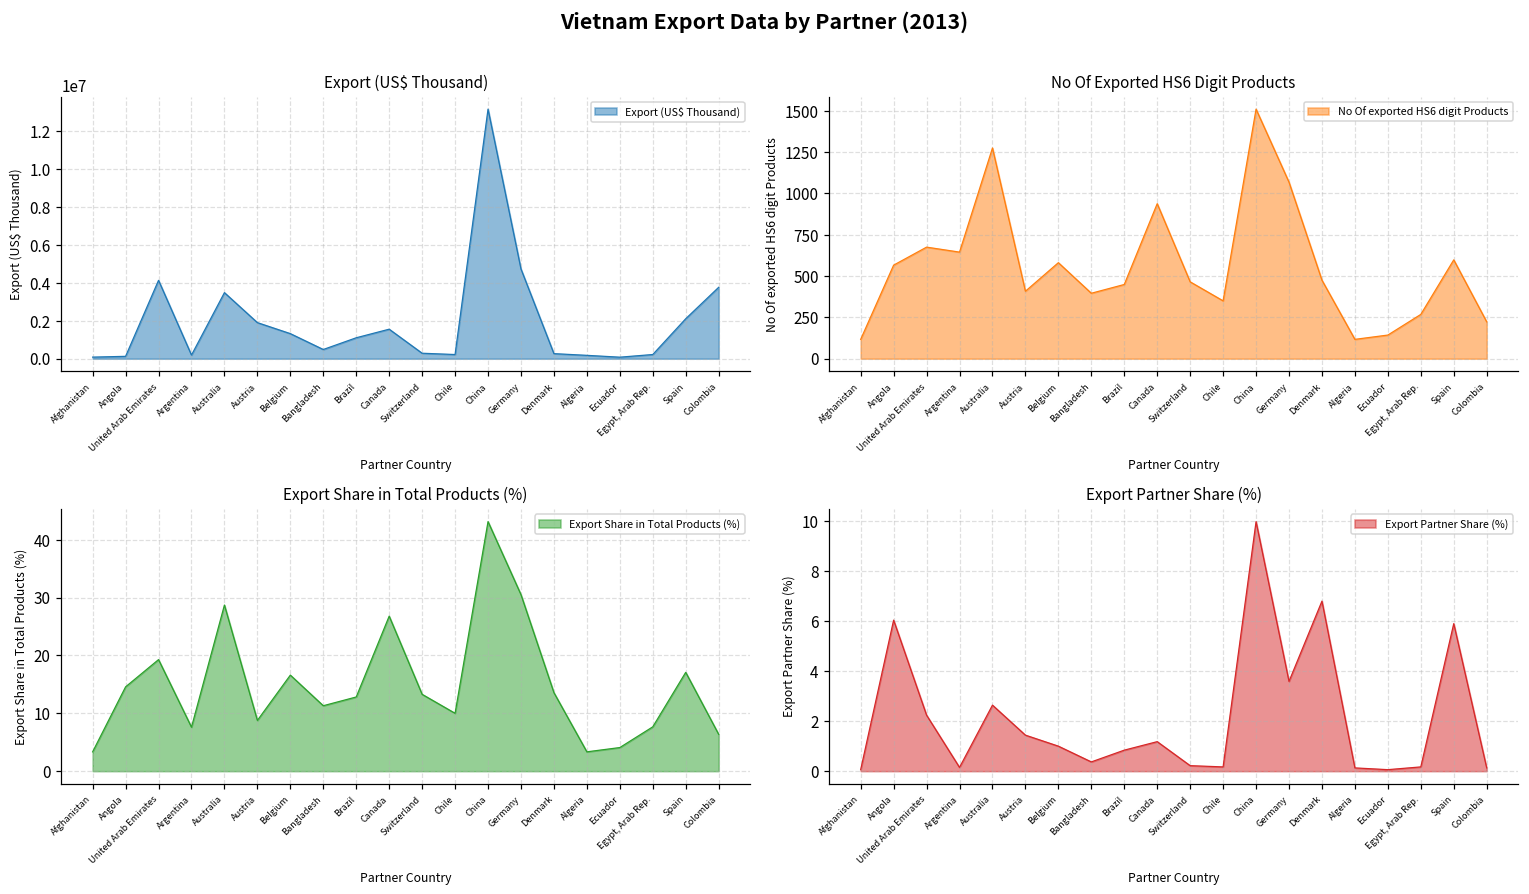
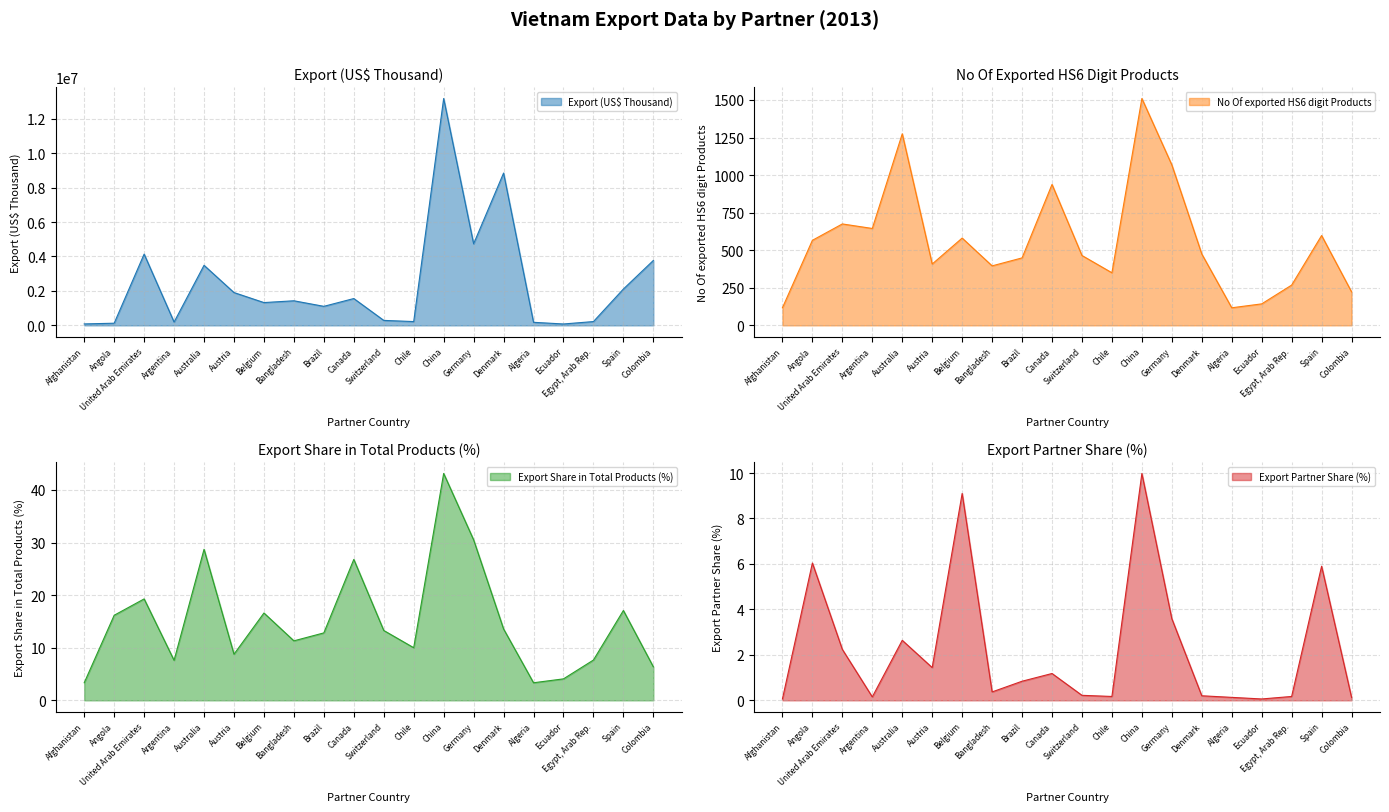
Export (US$ Thousand), Bangladesh: 500000 -> 1400000
Export (US$ Thousand), Denmark: 300000 -> 8800000
Export Share in Total Products (%), Angola: 15 -> 16
Export Partner Share (%), Belgium: 1.0 -> 9.1
Export Partner Share (%), Denmark: 6.8 -> 0.2
